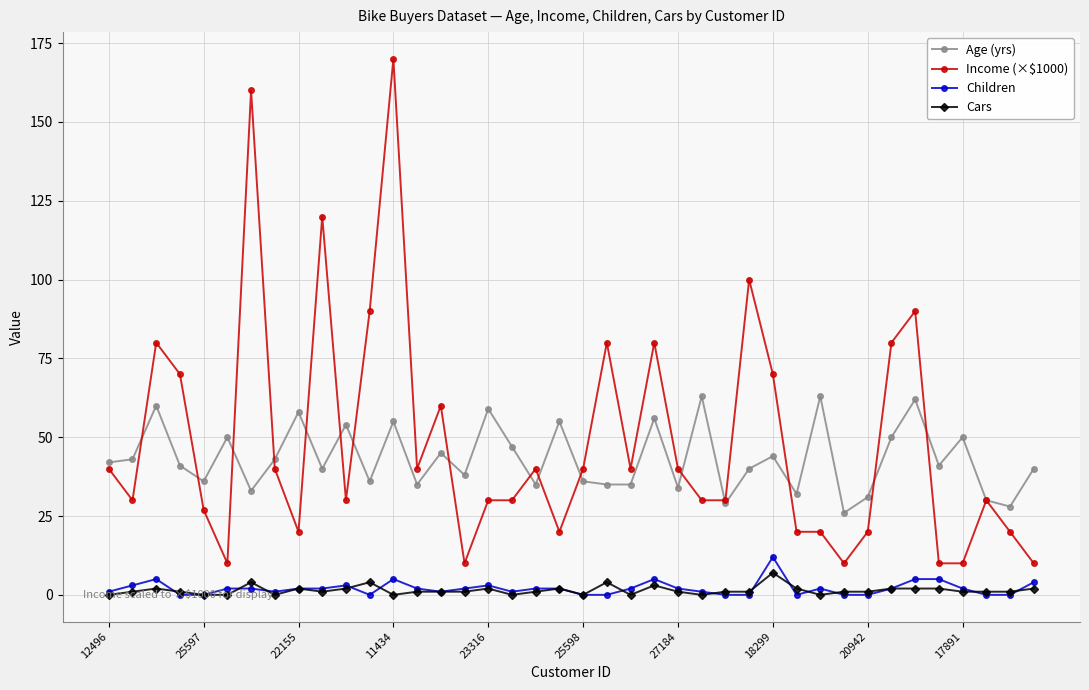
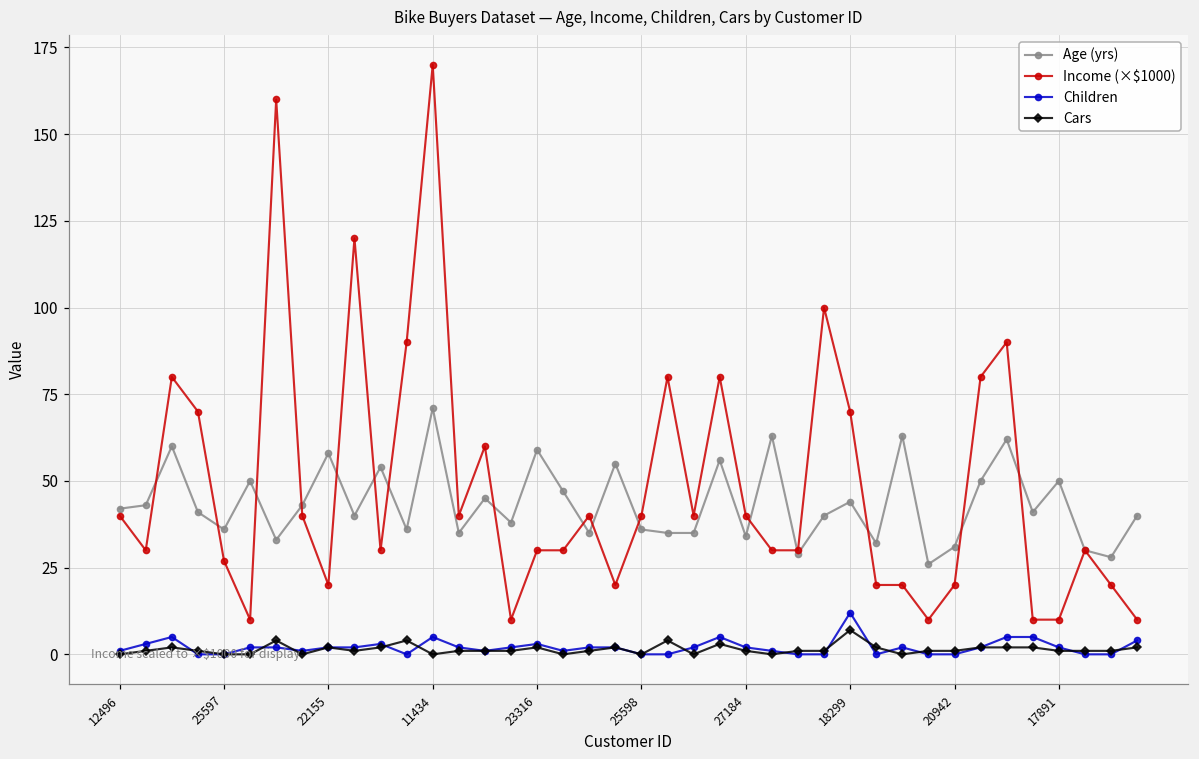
Age (yrs), 11434: 55 -> 71
